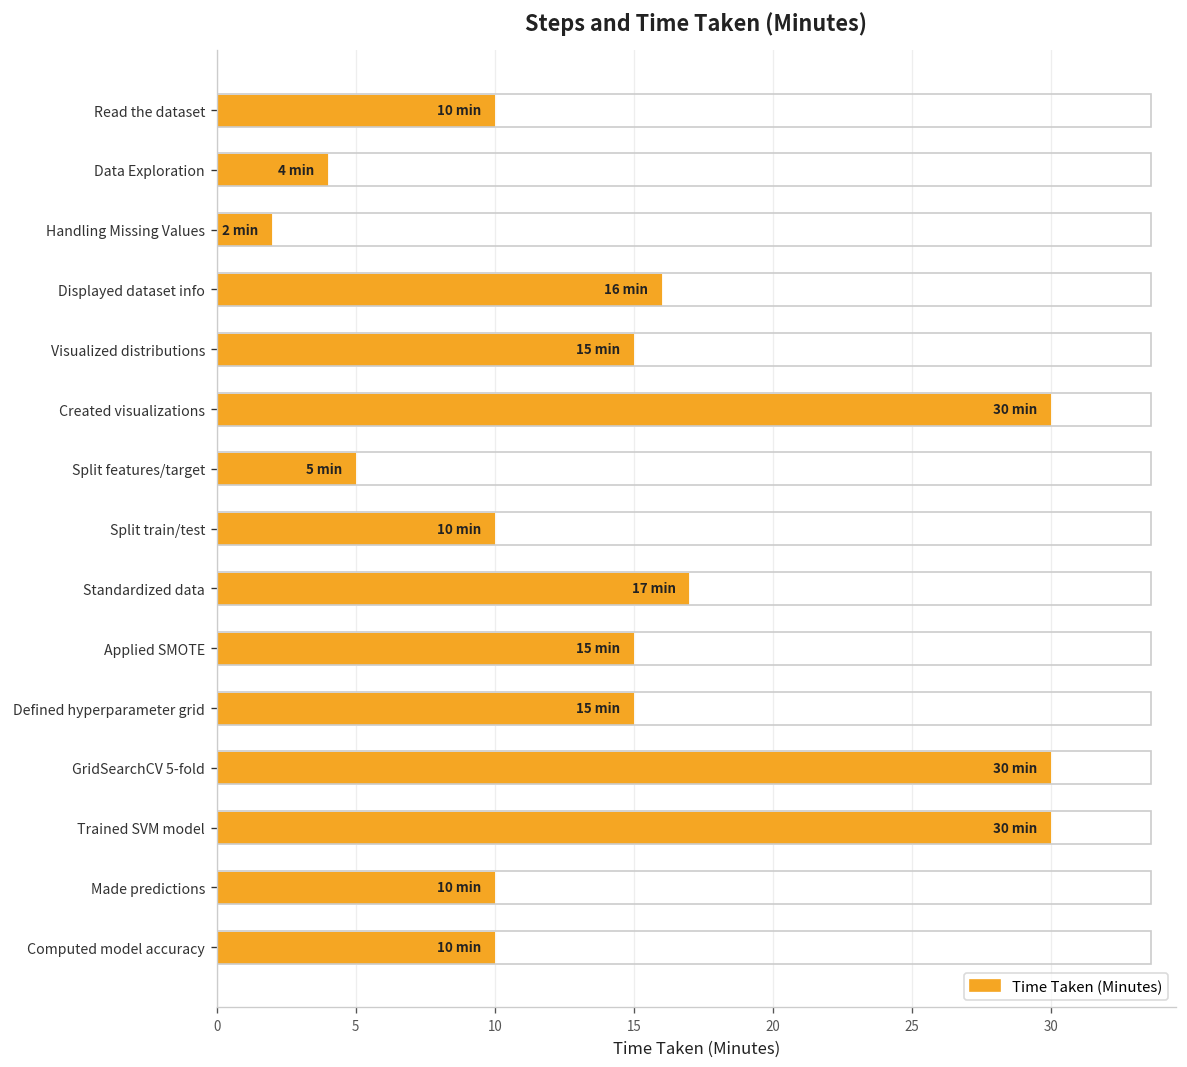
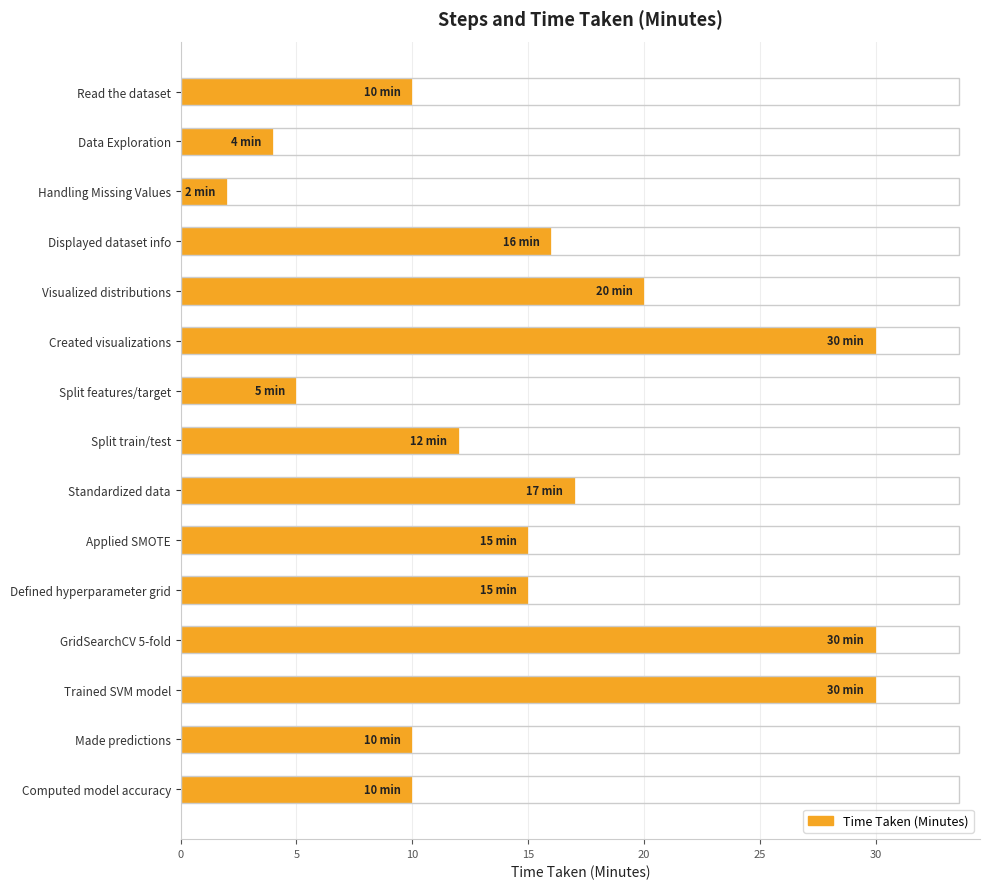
Visualized distributions: 15 -> 20
Split train/test: 10 -> 12
